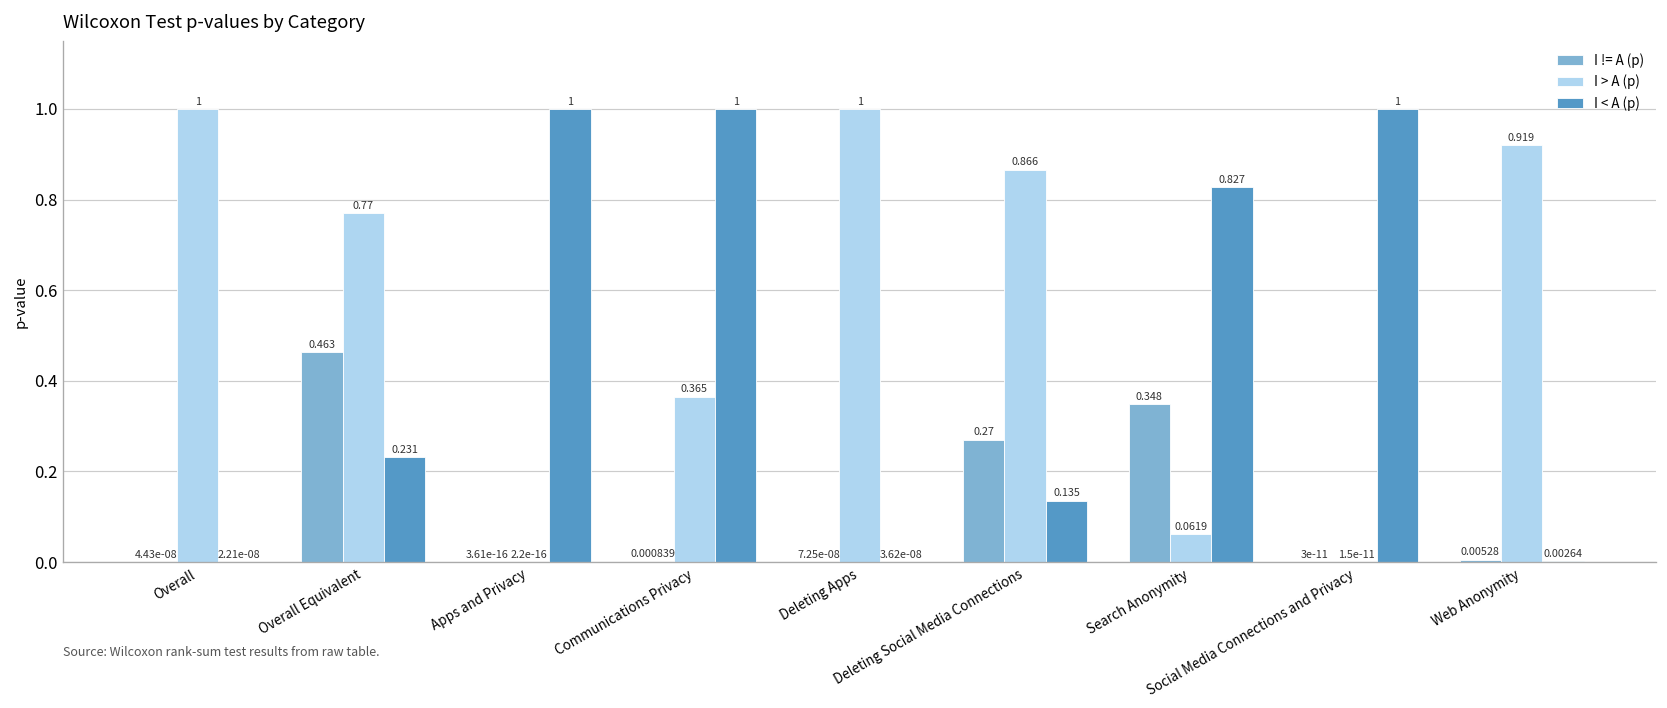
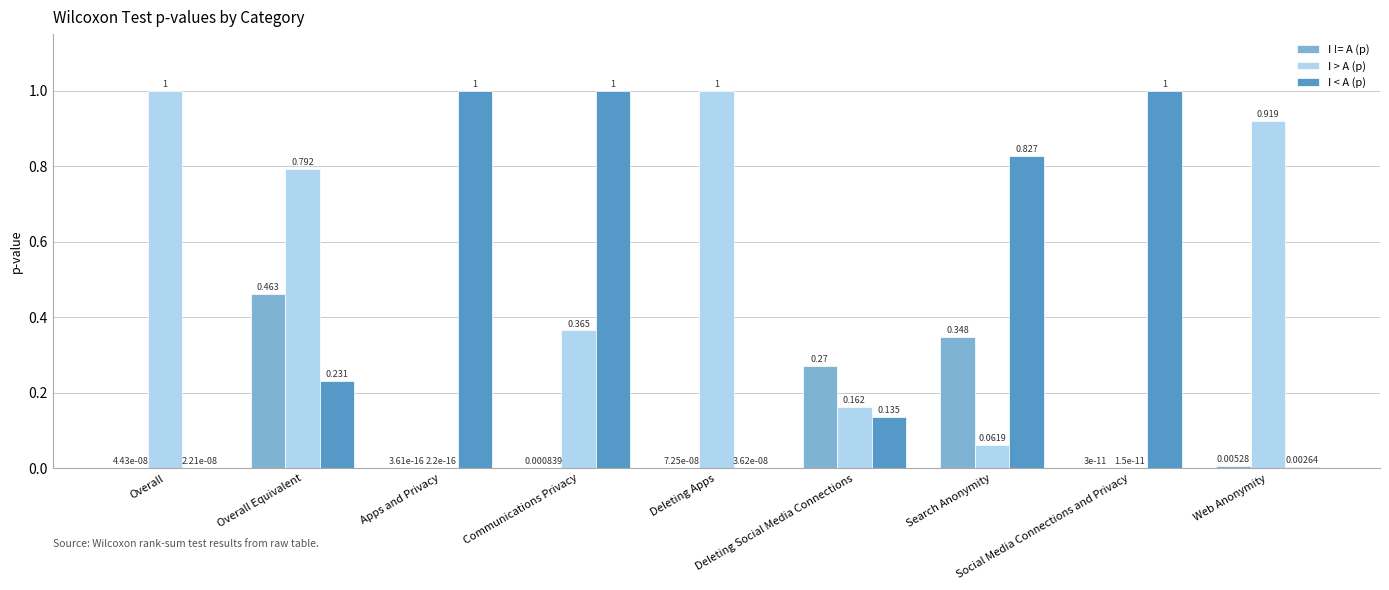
I > A (p), Overall Equivalent: 0.77 -> 0.792
I > A (p), Deleting Social Media Connections: 0.866 -> 0.162
